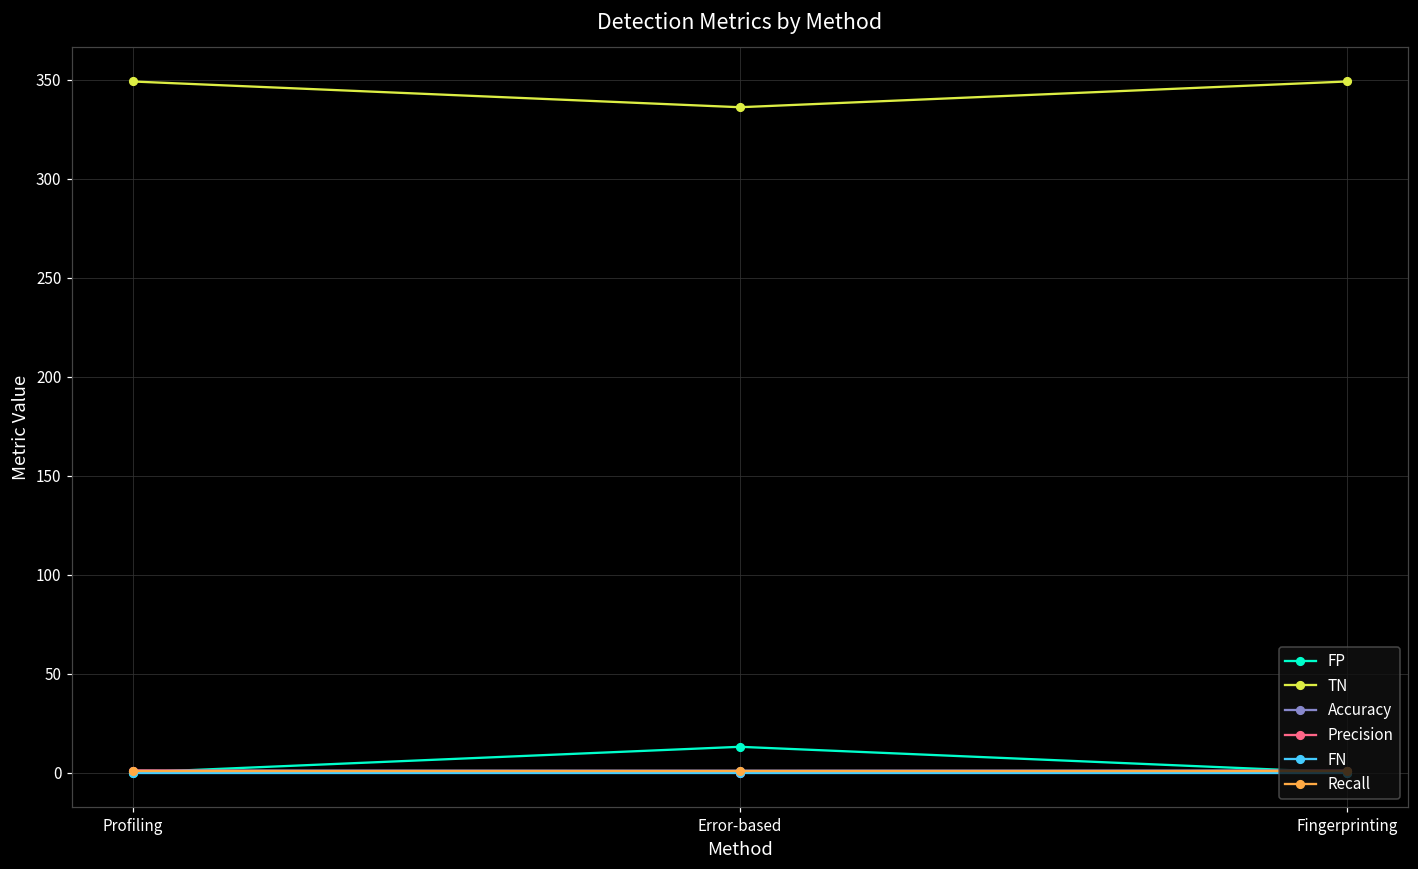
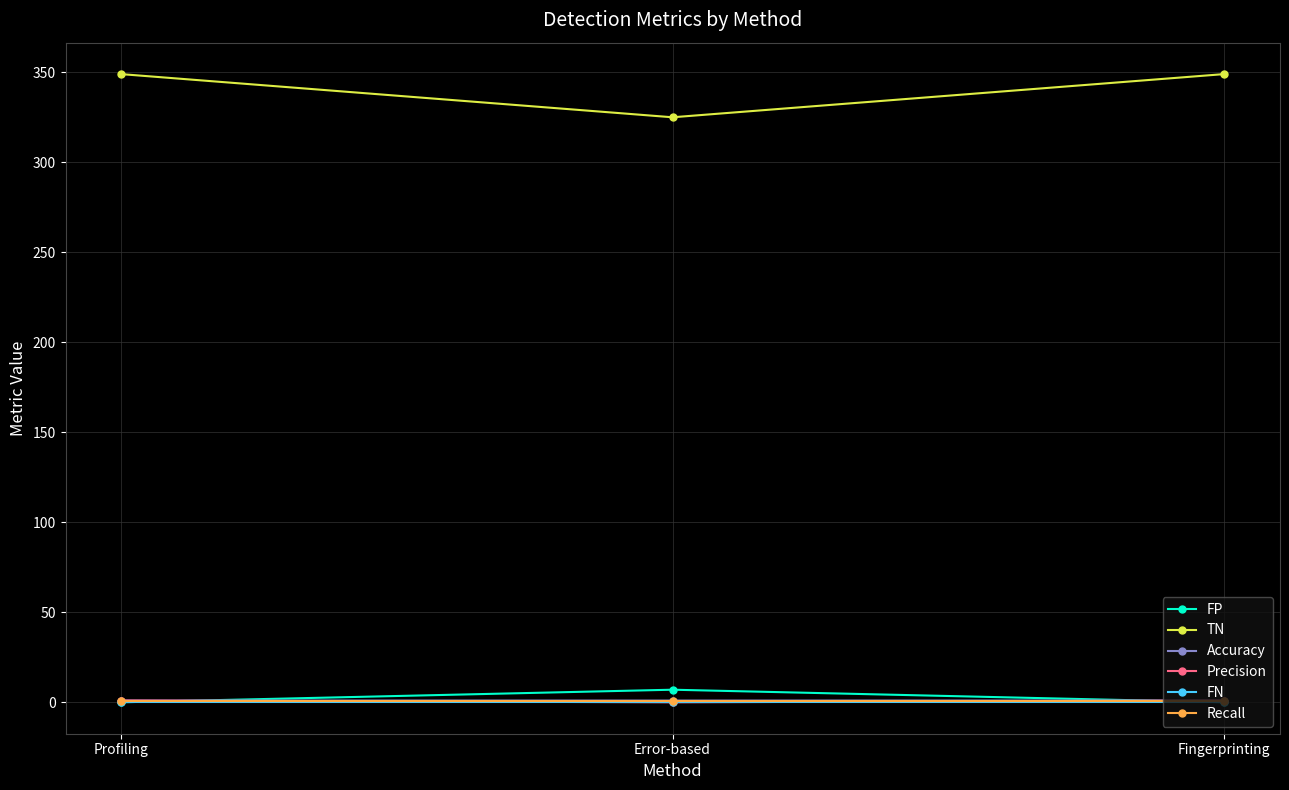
FP, Error-based: 13 -> 7
TN, Error-based: 336 -> 325
